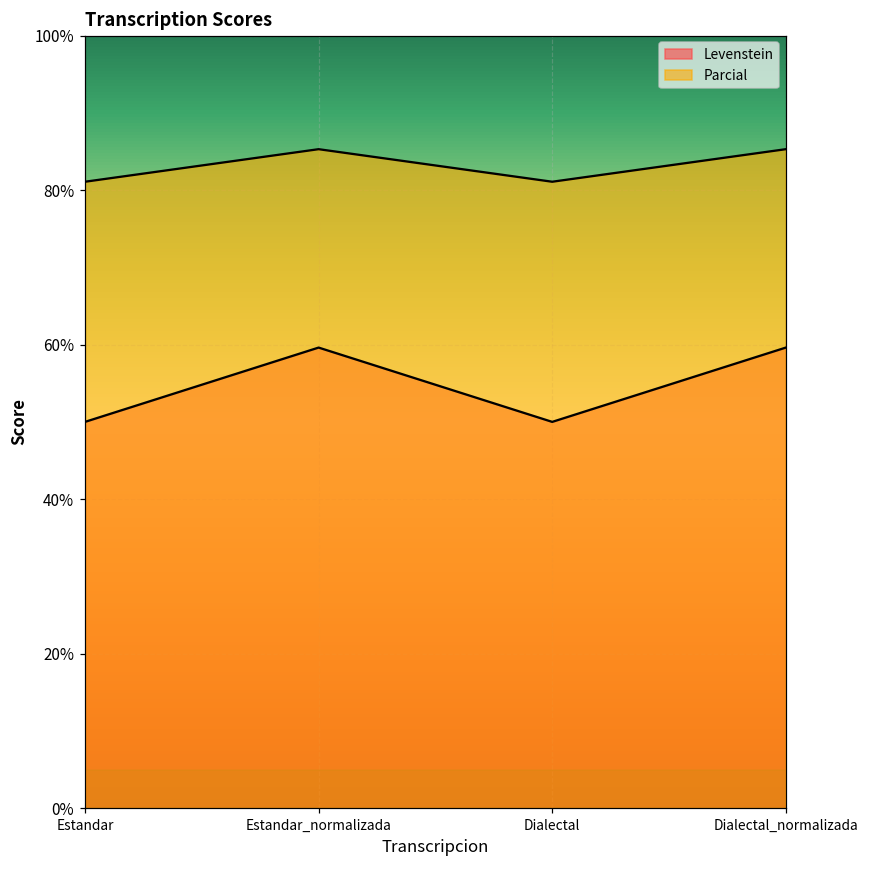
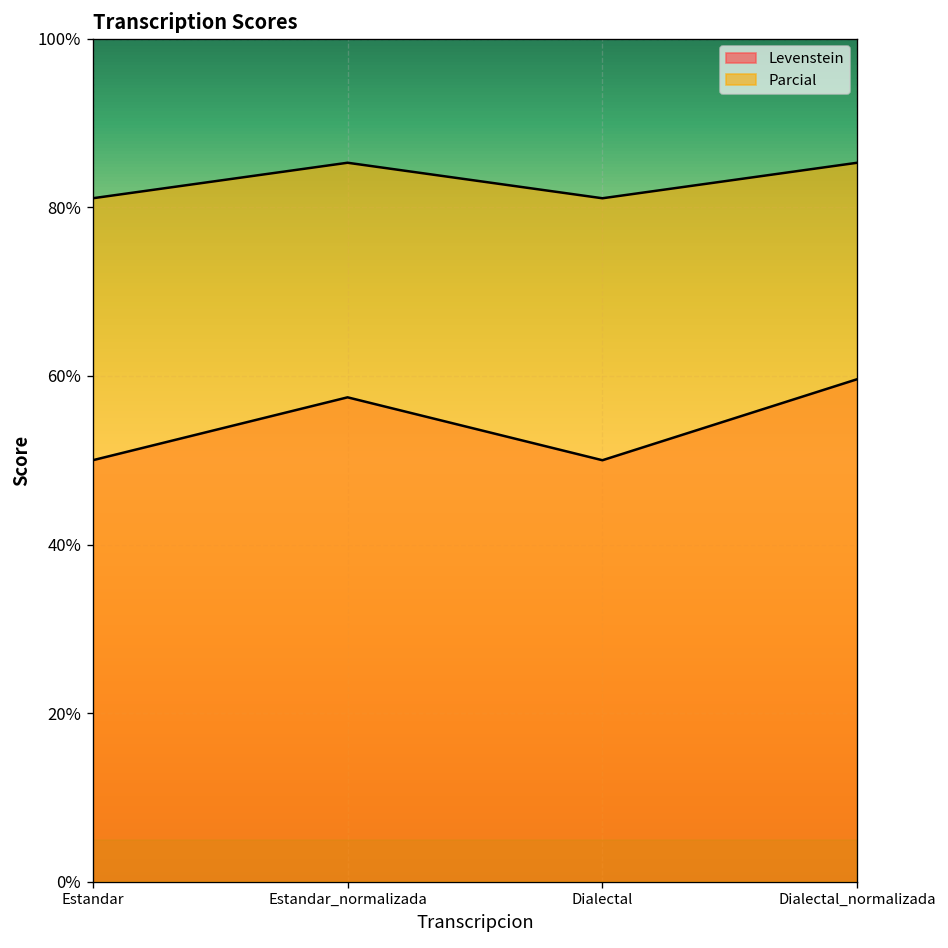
Levenstein, Estandar_normalizada: 60% -> 57%
